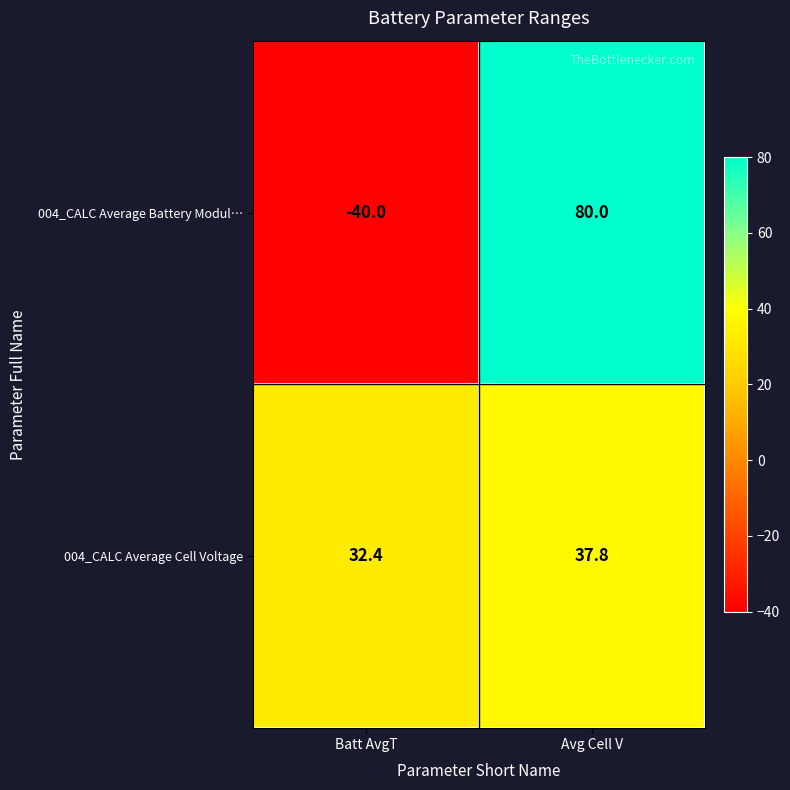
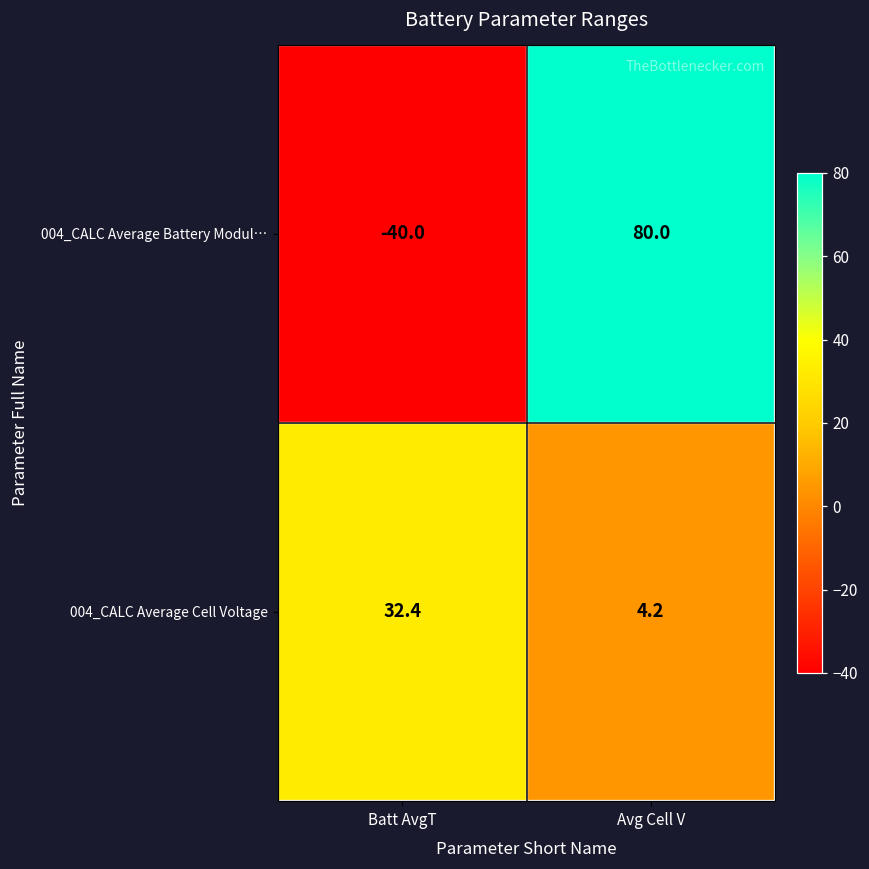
004_CALC Average Cell Voltage, Avg Cell V: 37.8 -> 4.2
